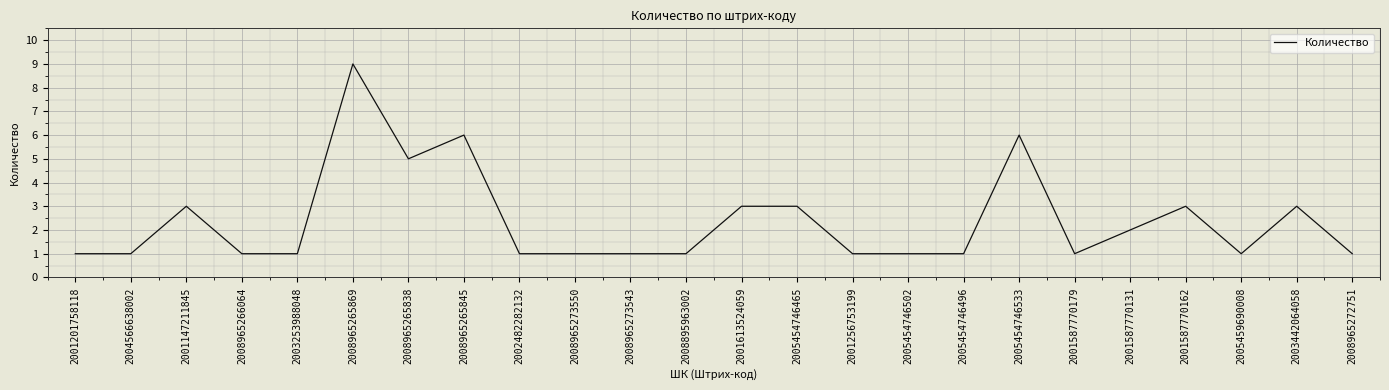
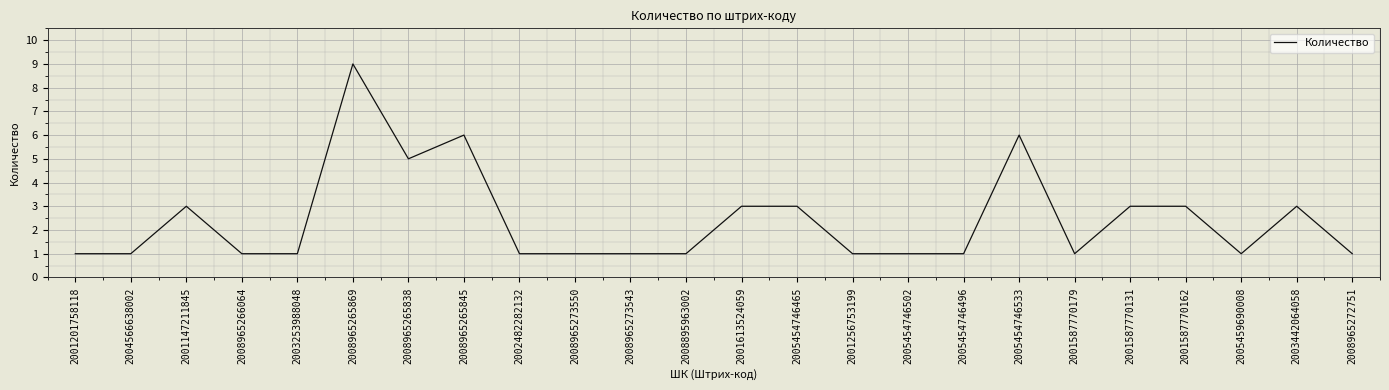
2001587770131: 2 -> 3
